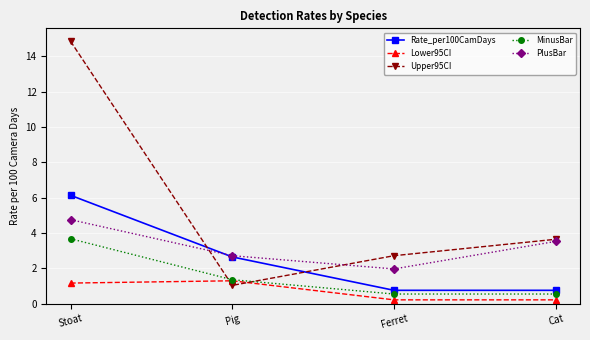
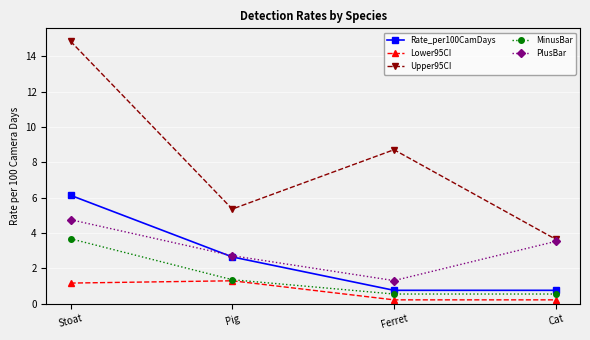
Upper95CI, Pig: 1.0 -> 5.4
Upper95CI, Ferret: 2.7 -> 8.7
PlusBar, Ferret: 2.0 -> 1.3
